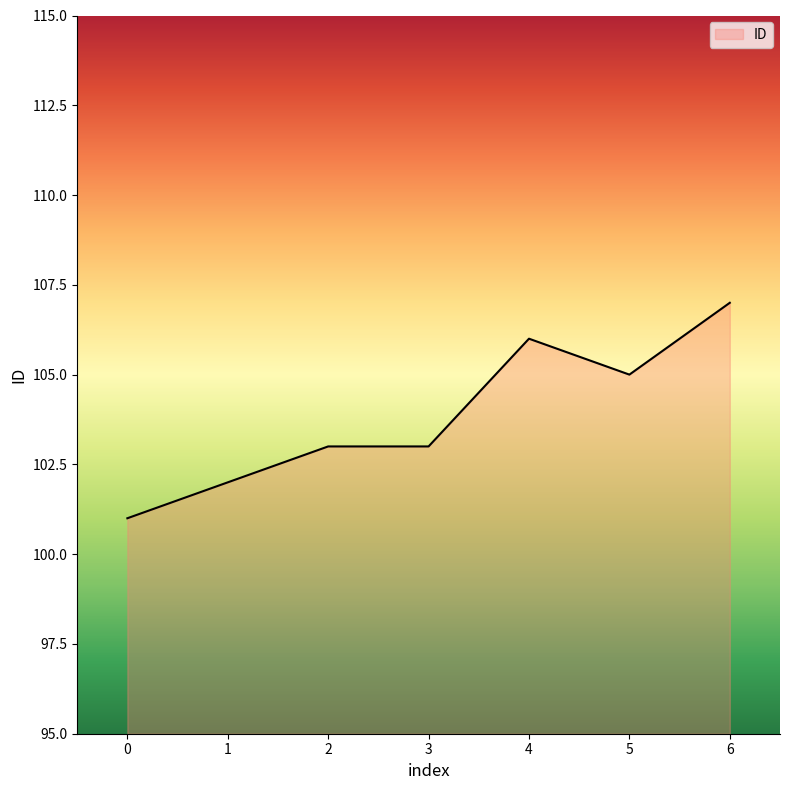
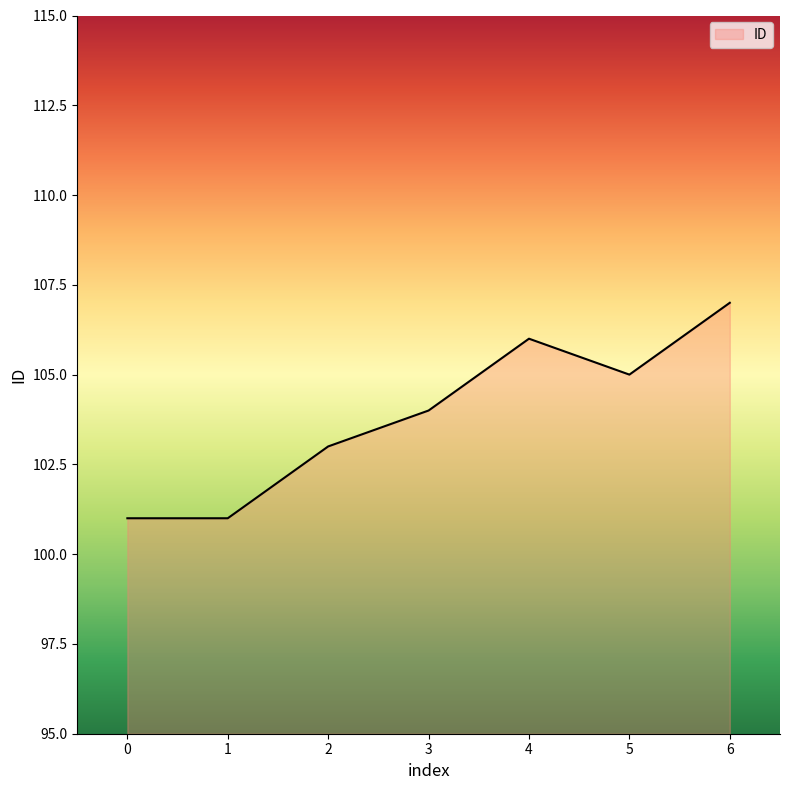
1: 102 -> 101
3: 103 -> 104
